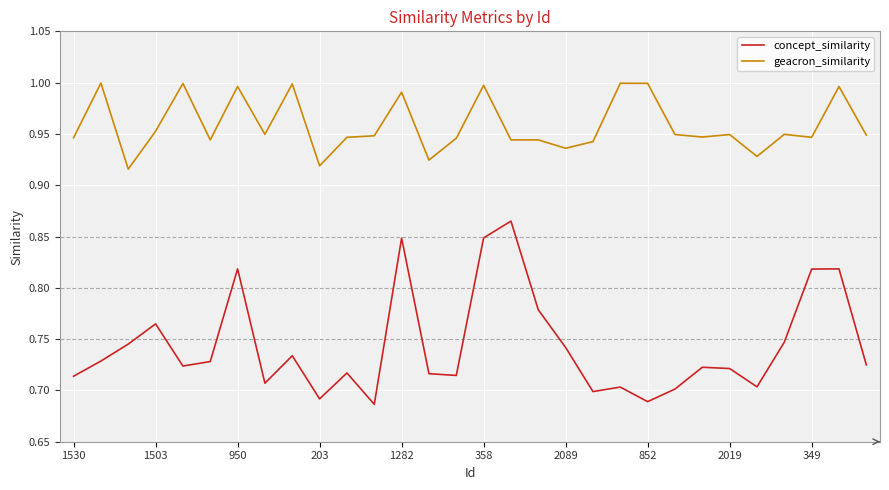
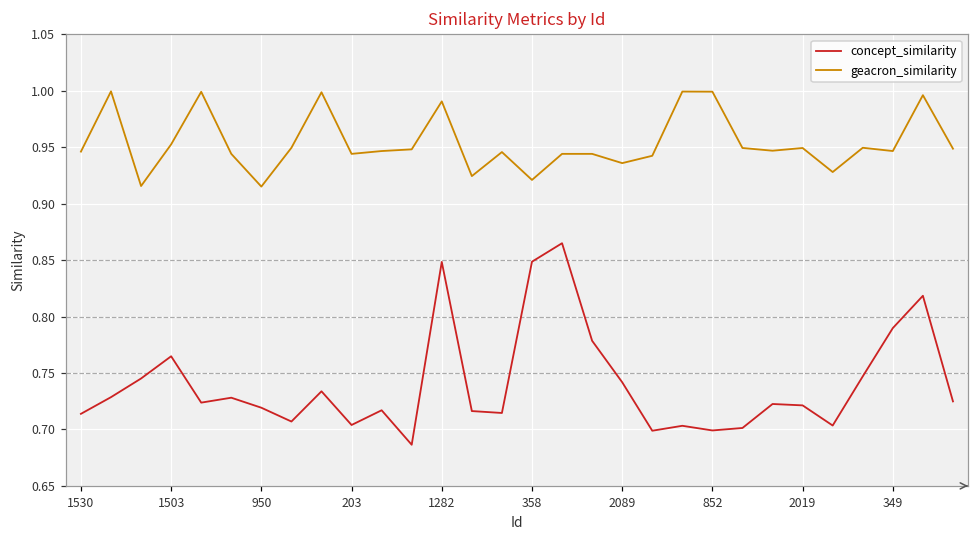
concept_similarity, 950: 0.818 -> 0.719
geacron_similarity, 950: 0.996 -> 0.915
concept_similarity, 203: 0.692 -> 0.704
geacron_similarity, 203: 0.919 -> 0.944
geacron_similarity, 358: 0.997 -> 0.921
concept_similarity, 852: 0.689 -> 0.699
concept_similarity, 349: 0.818 -> 0.790
